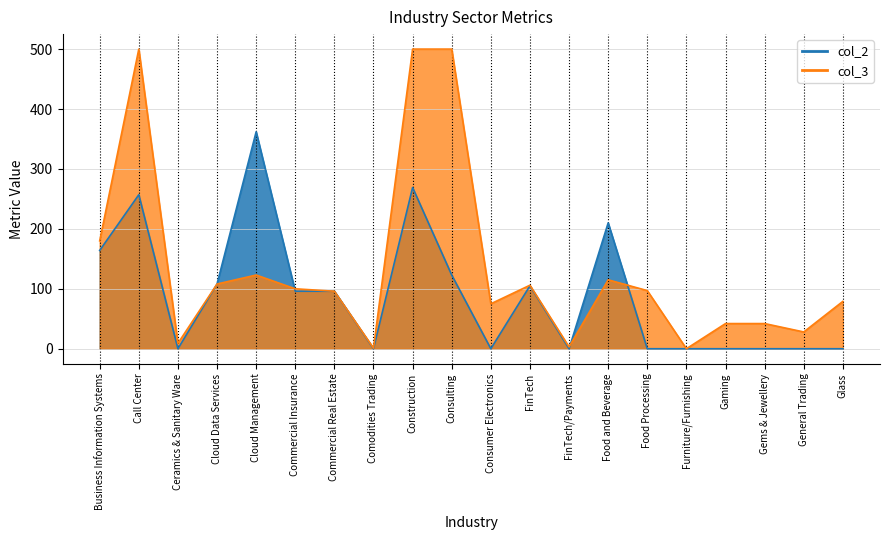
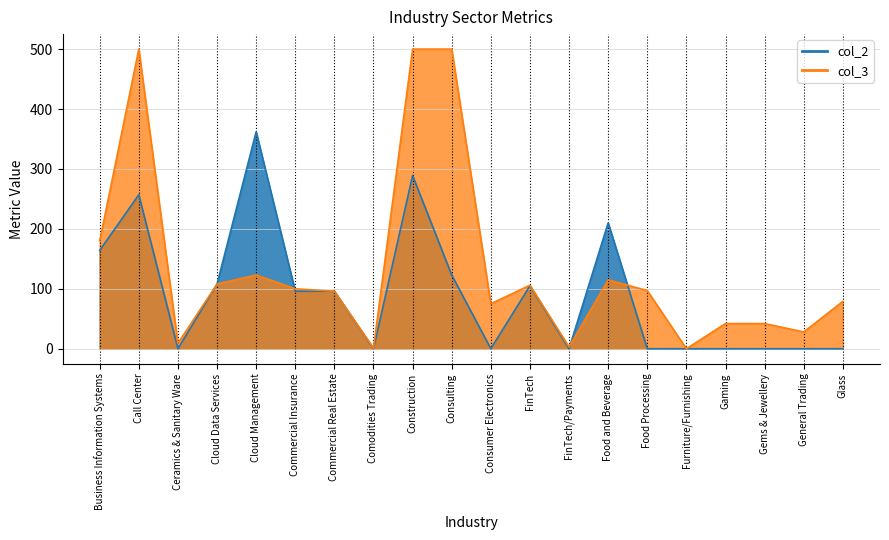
col_2, Construction: 270 -> 290
